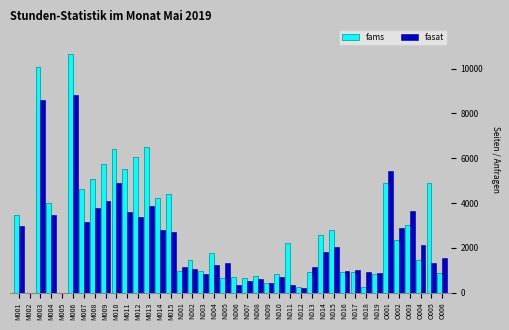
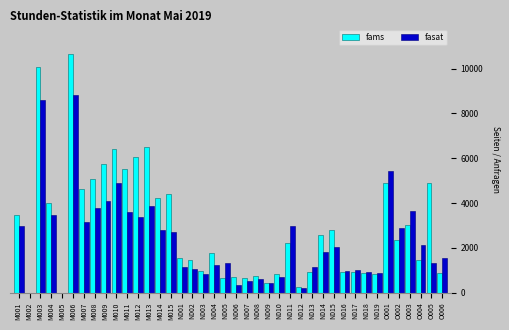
fams, N001: 1000 -> 1600
fasat, N011: 300 -> 3000
fams, N018: 200 -> 900
